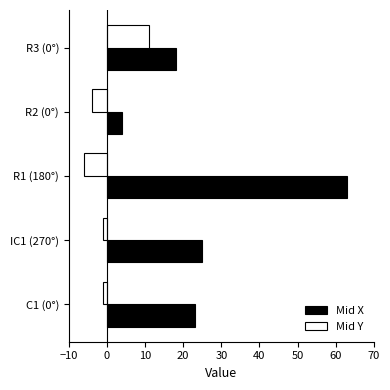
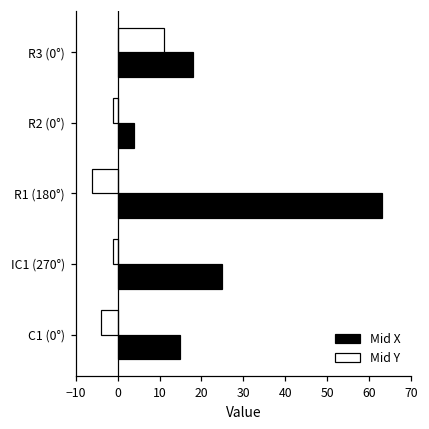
Mid Y, R2 (0°): -4 -> -1
Mid Y, C1 (0°): -1 -> -4
Mid X, C1 (0°): 23 -> 15
